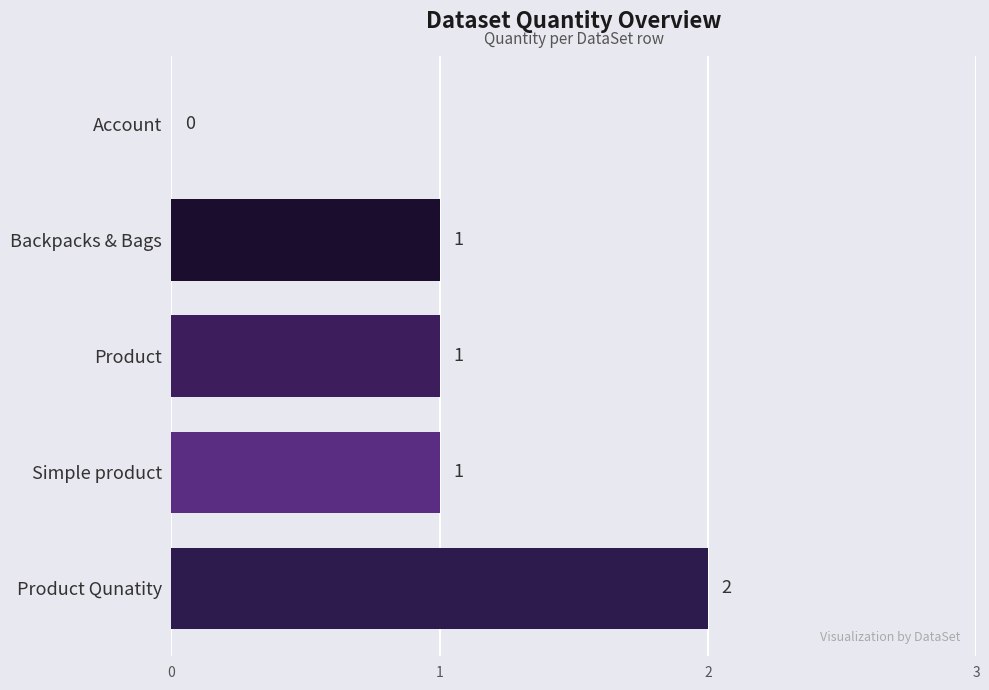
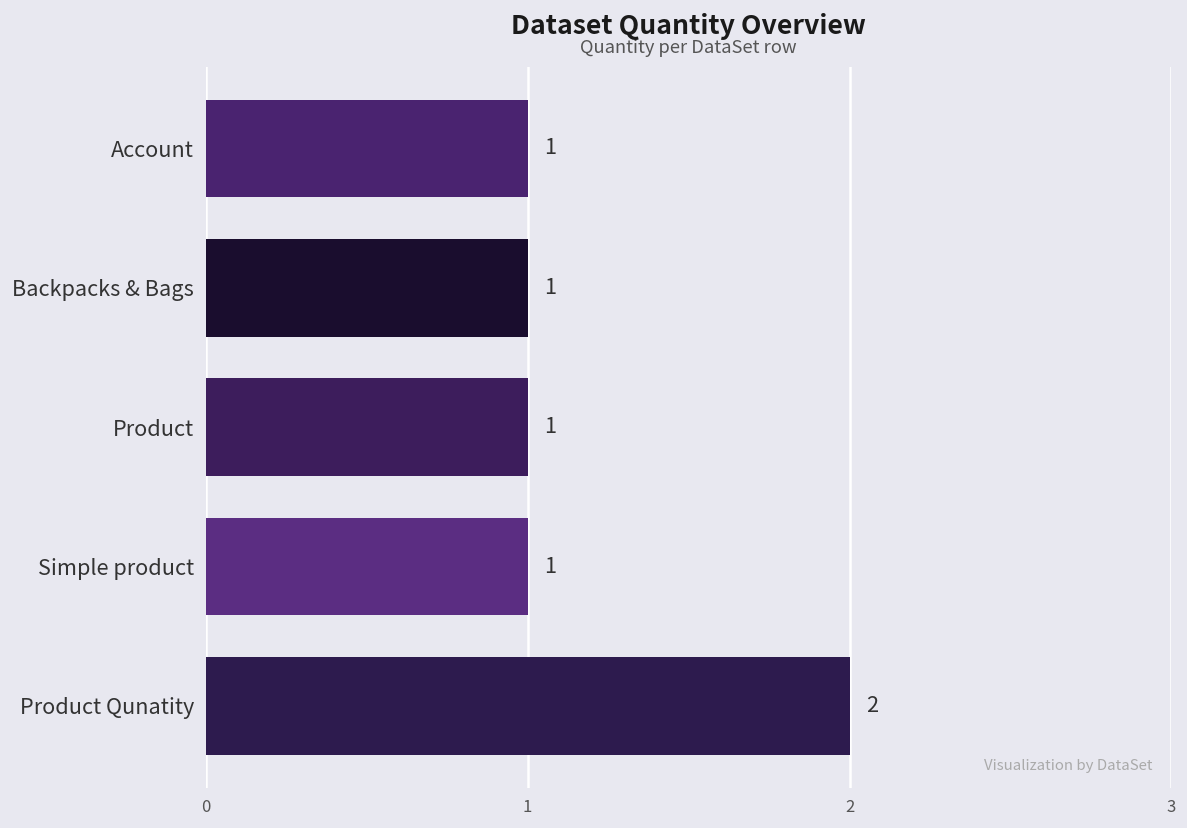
Account: 0 -> 1
